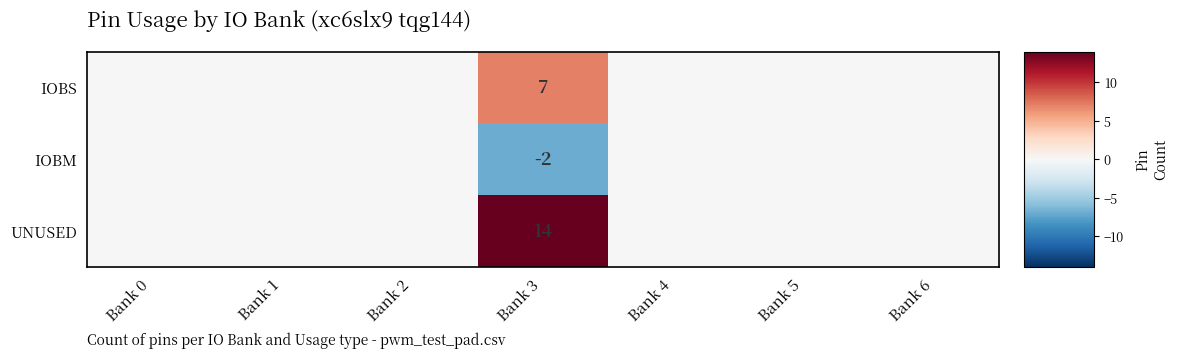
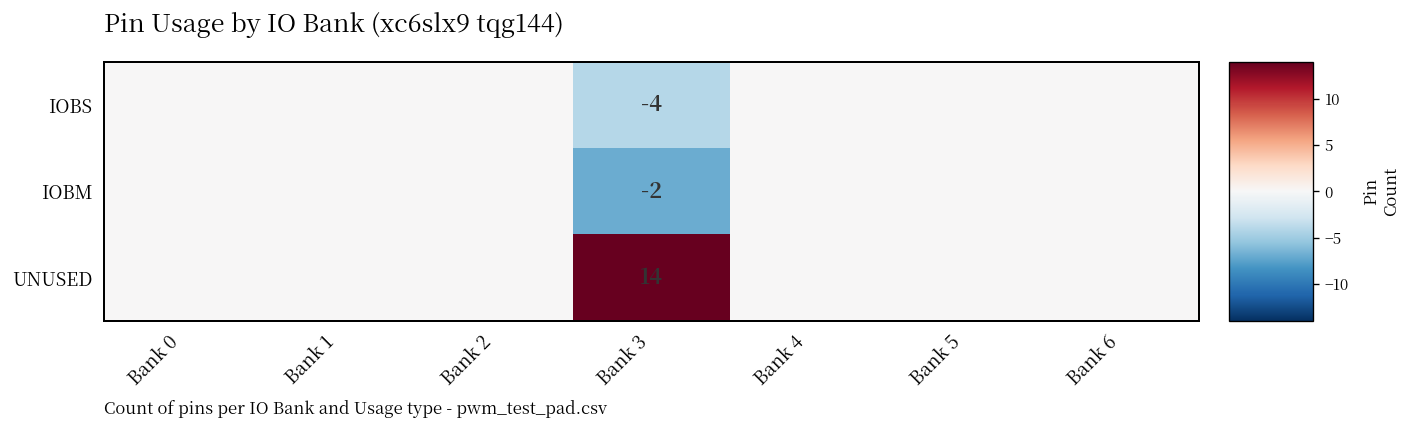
IOBS, Bank 3: 7 -> -4
